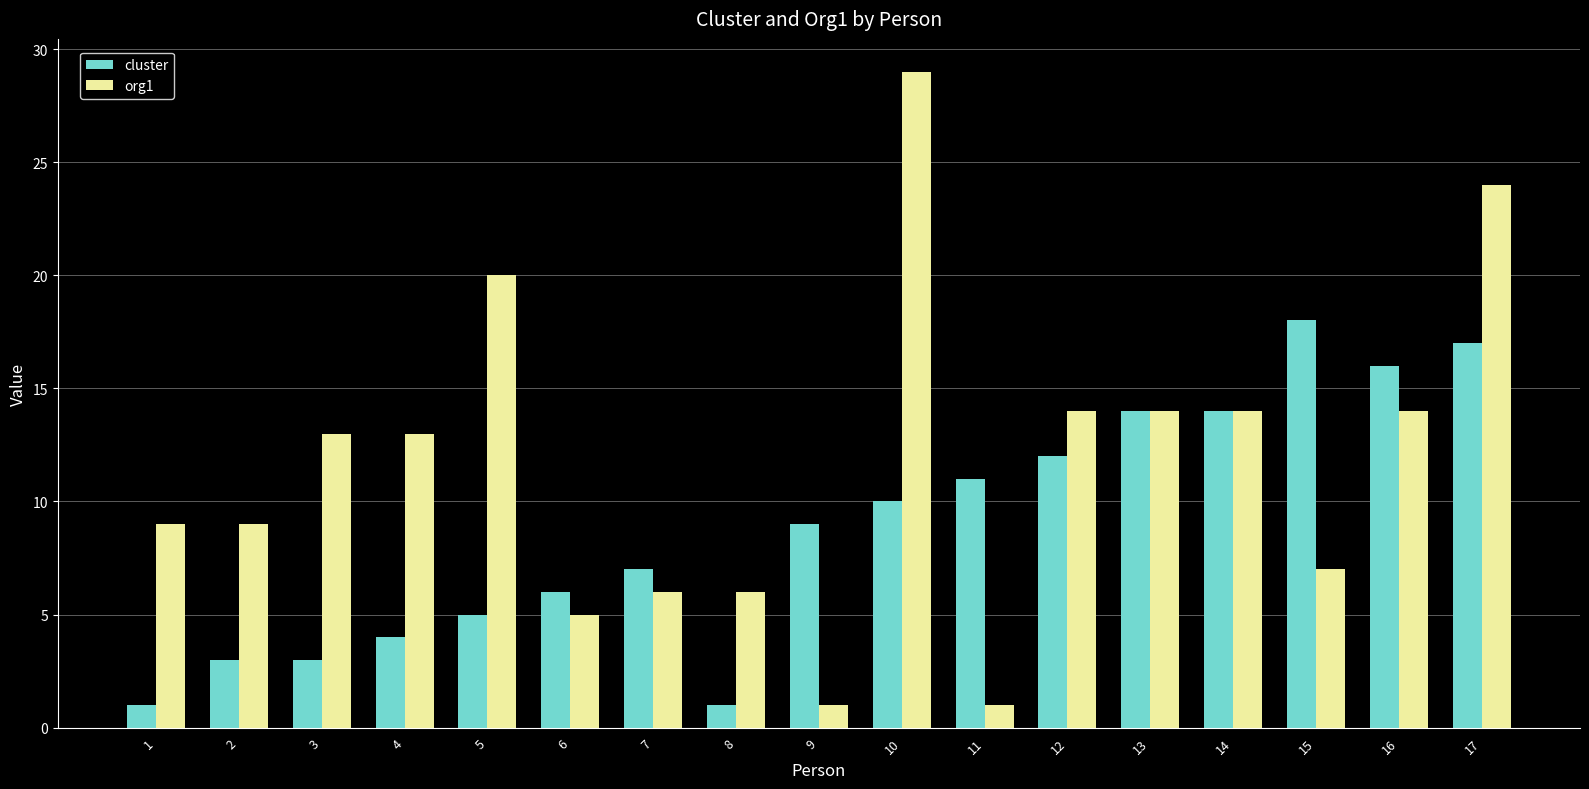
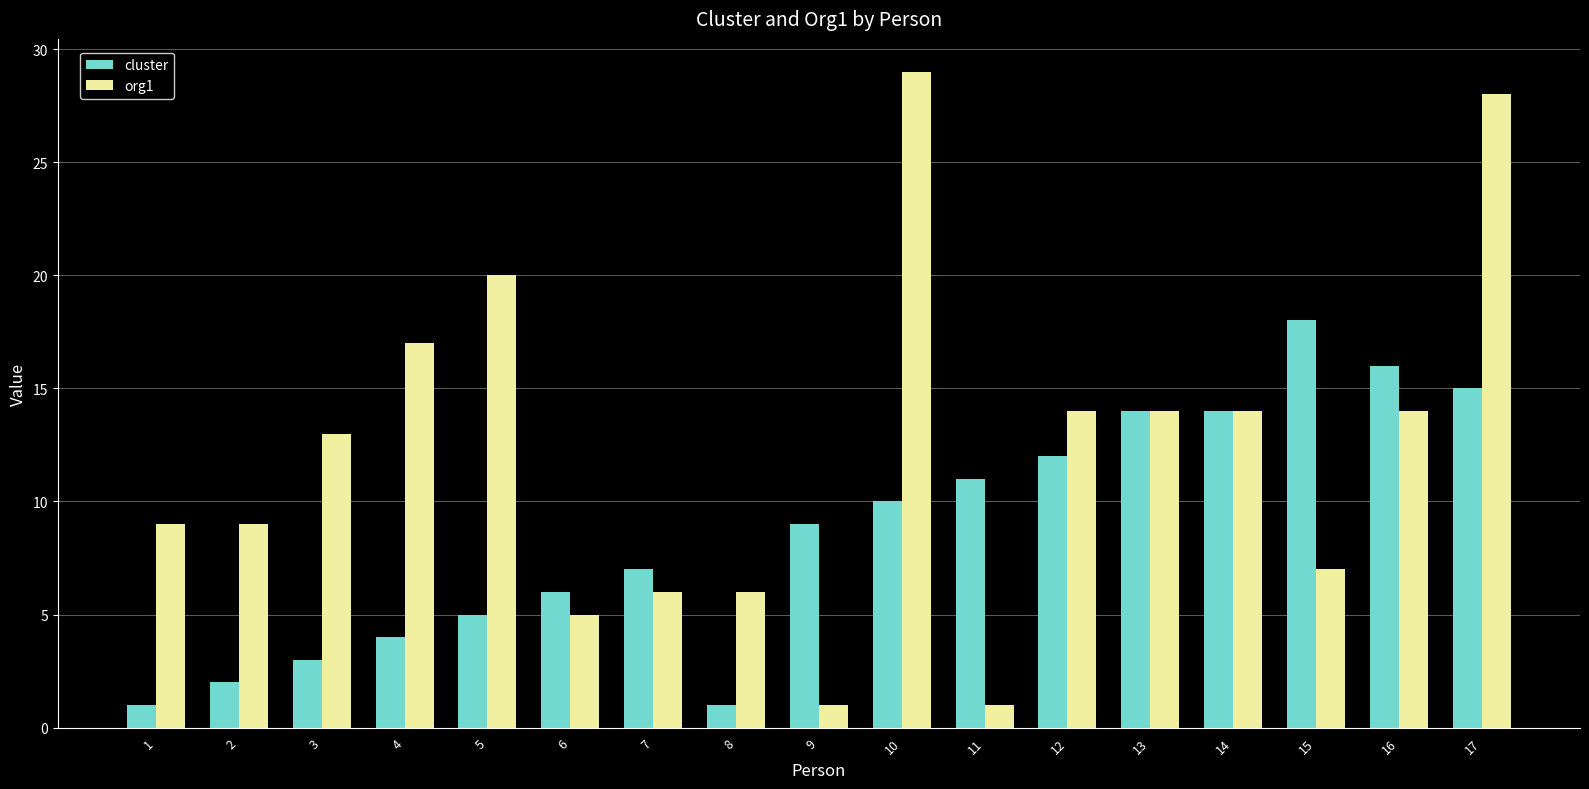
cluster, 2: 3 -> 2
org1, 4: 13 -> 17
cluster, 17: 17 -> 15
org1, 17: 24 -> 28
